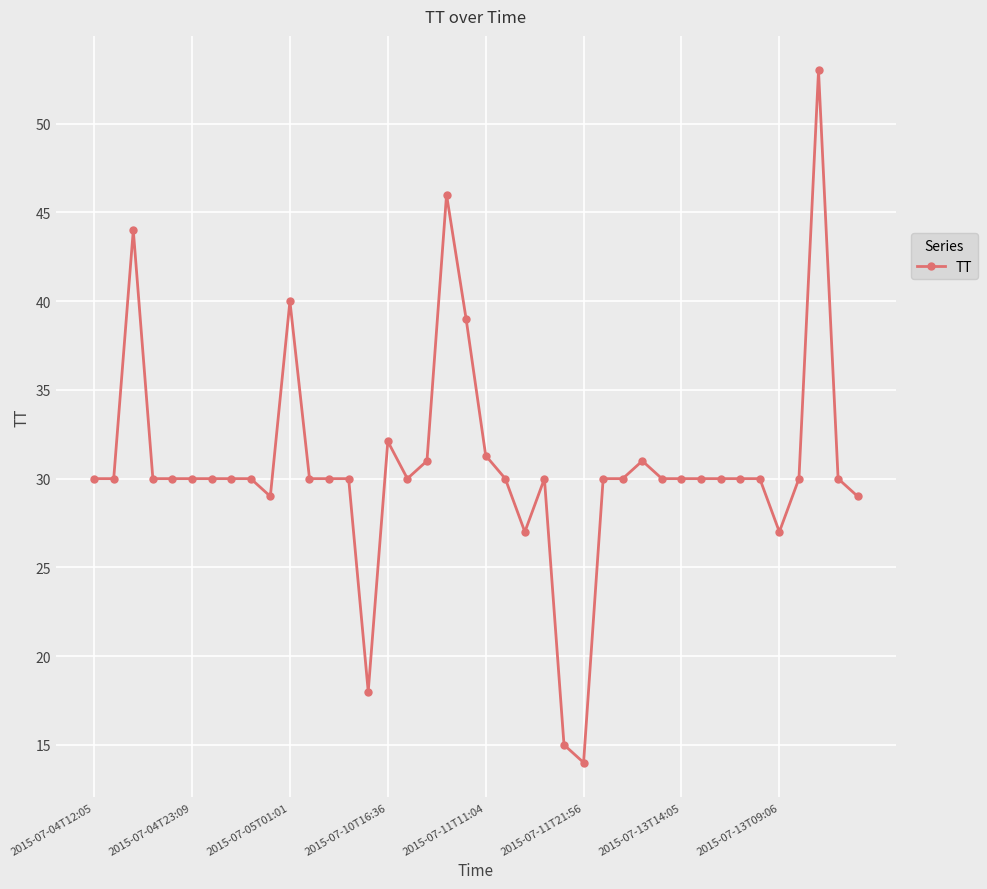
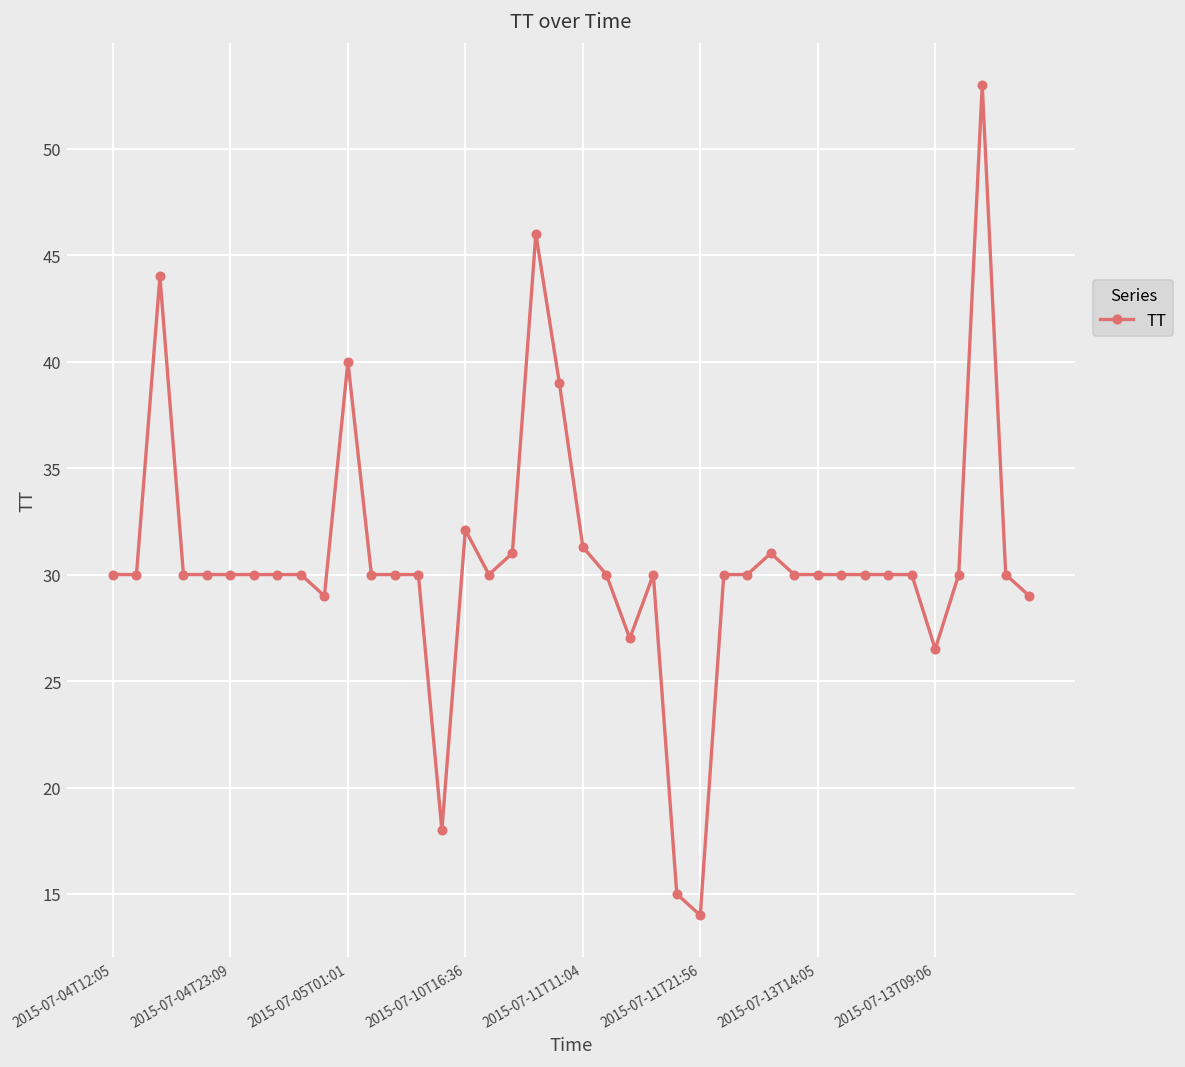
2015-07-13T09:06: 27.0 -> 26.5
